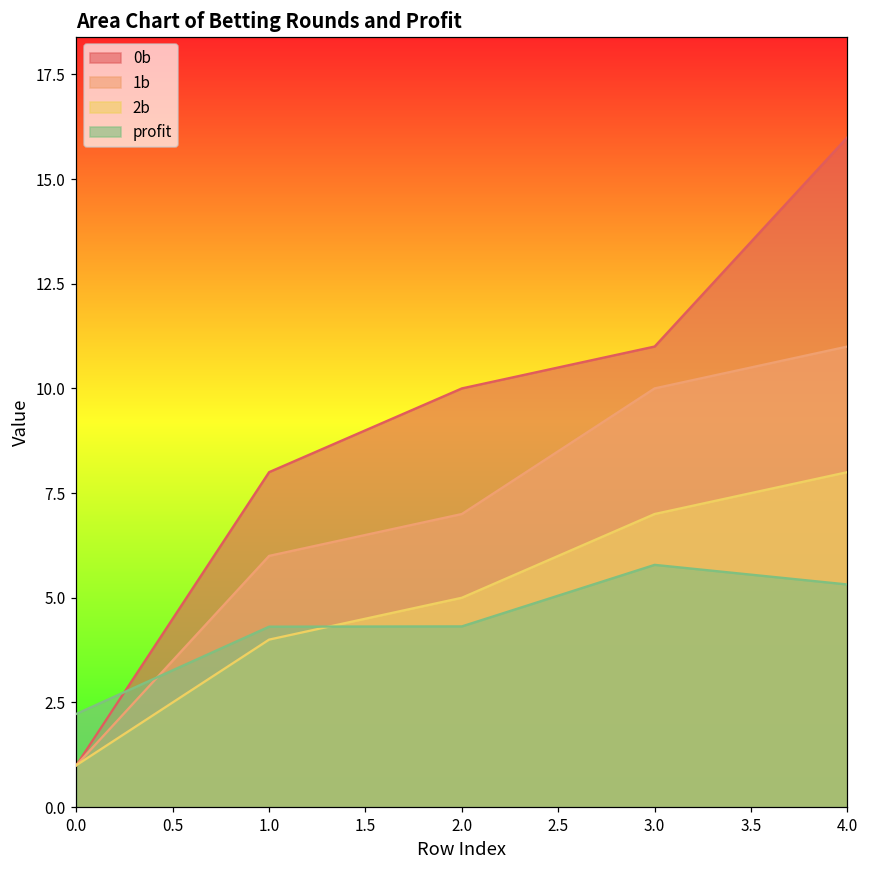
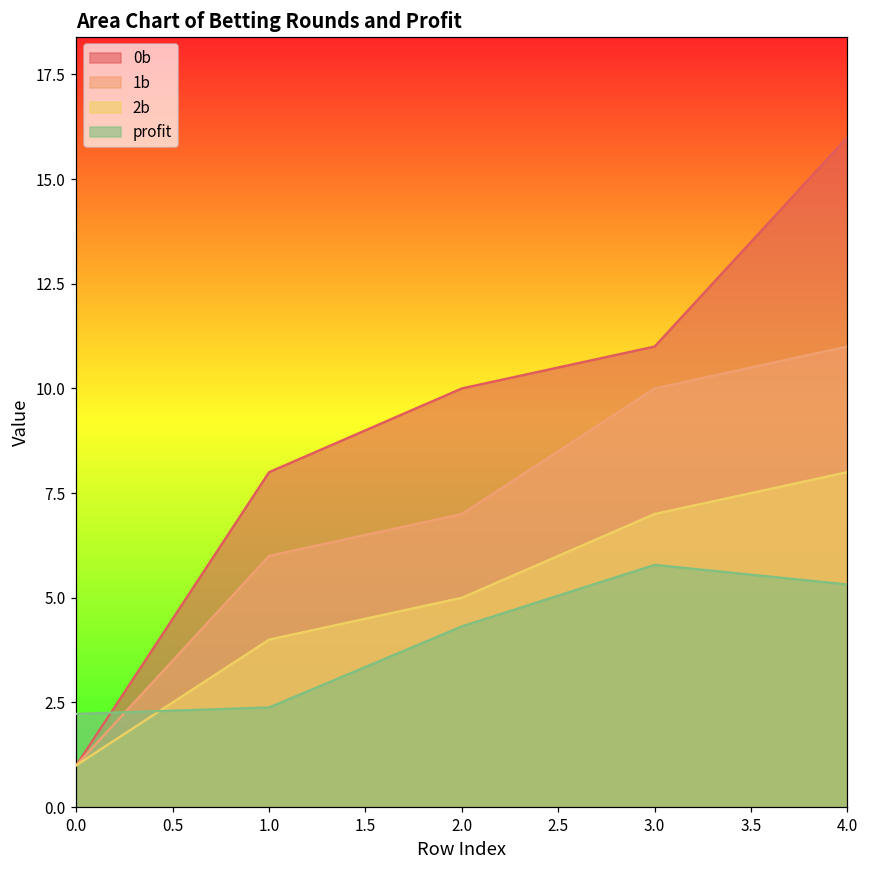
profit, 1.0: 4.3 -> 2.4
